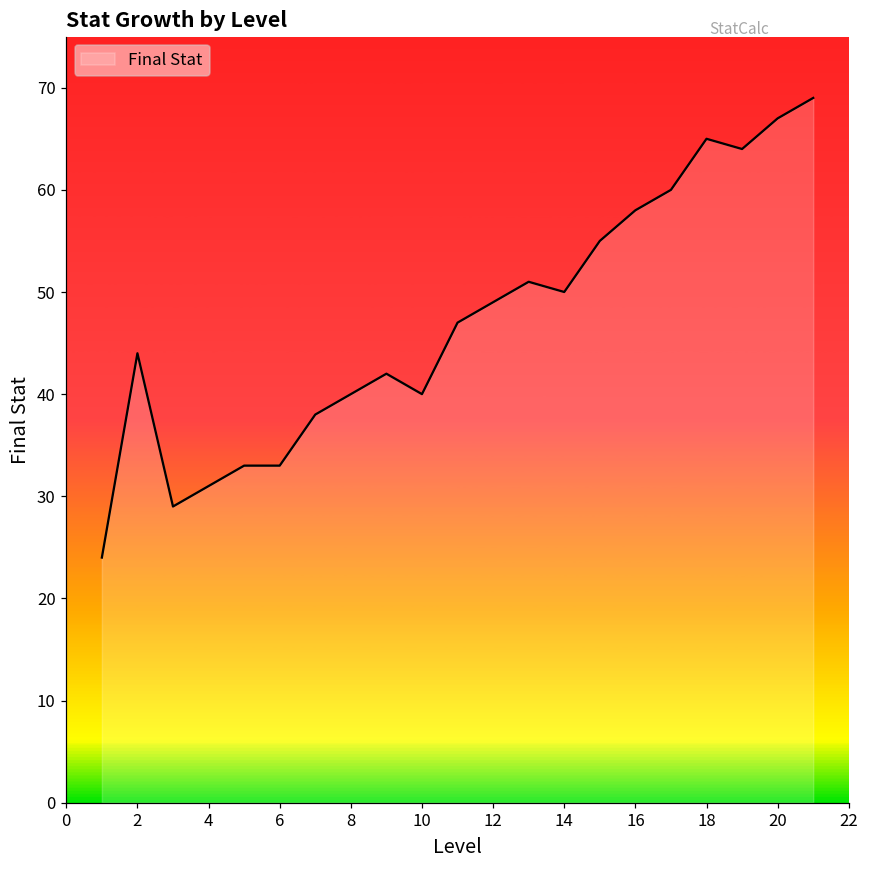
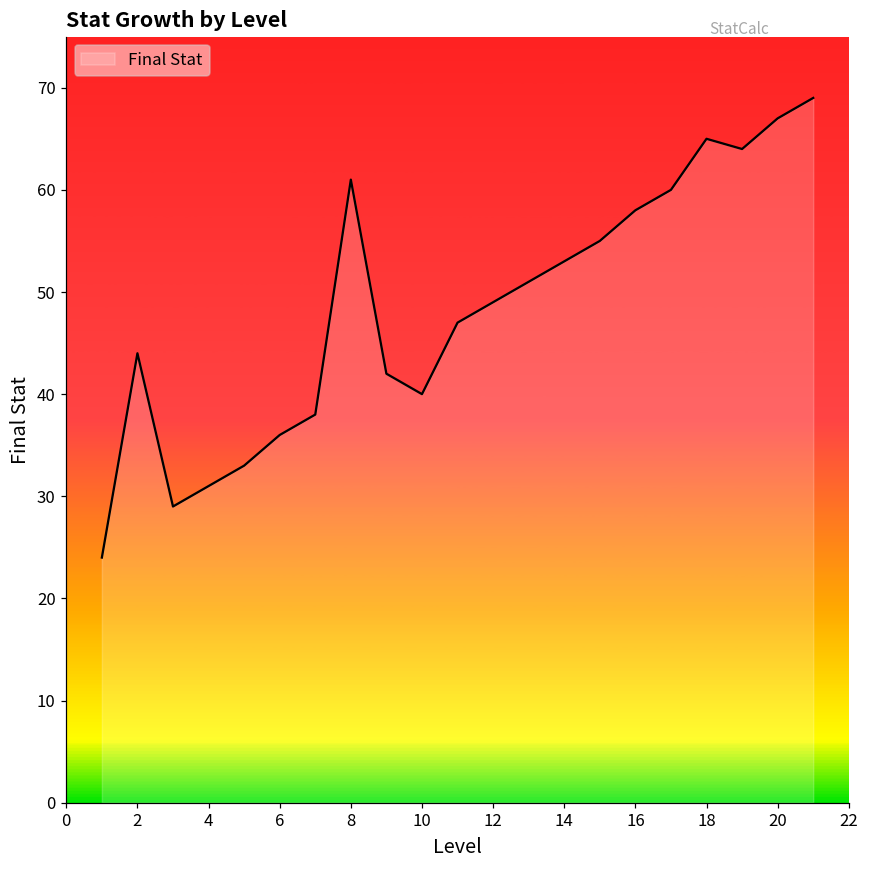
6: 33 -> 36
8: 40 -> 61
14: 50 -> 53
